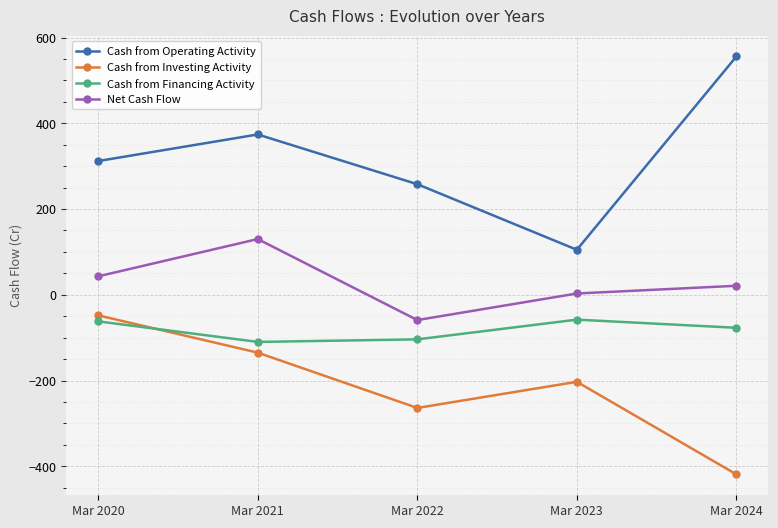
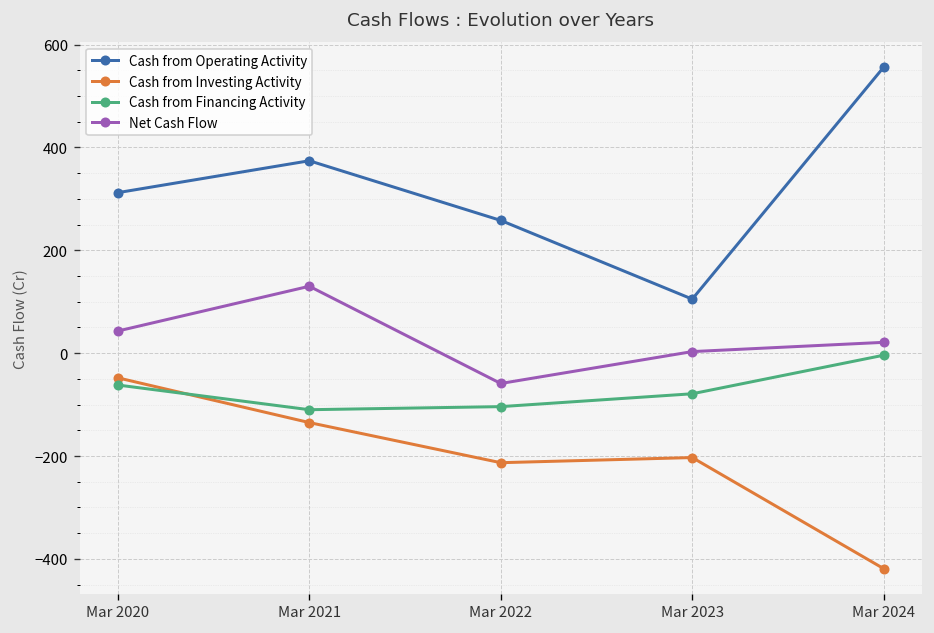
Cash from Investing Activity, Mar 2022: -260 -> -210
Cash from Financing Activity, Mar 2023: -60 -> -80
Cash from Financing Activity, Mar 2024: -80 -> 0
